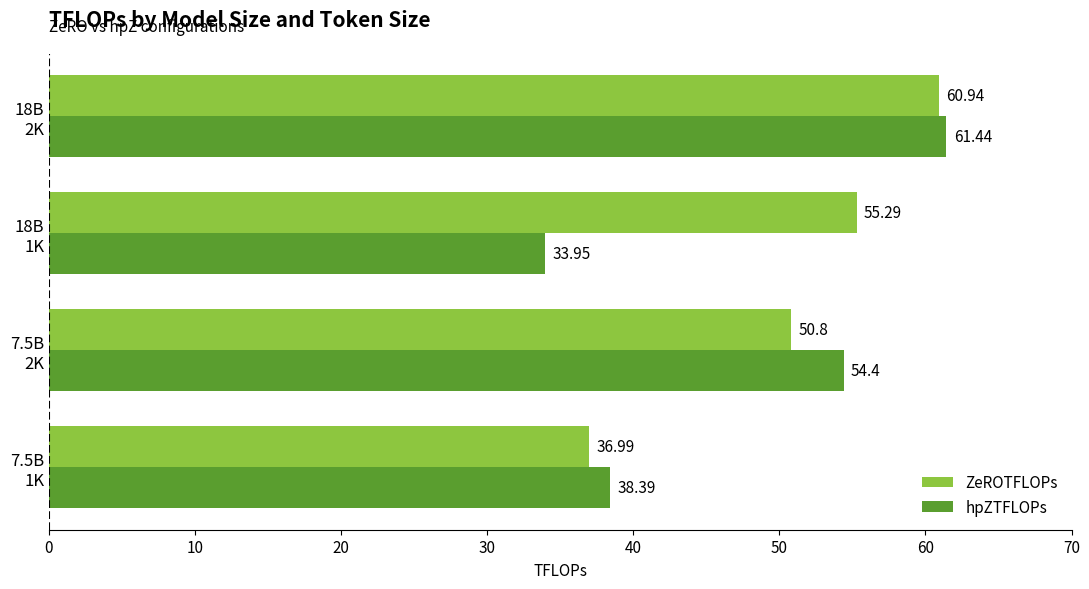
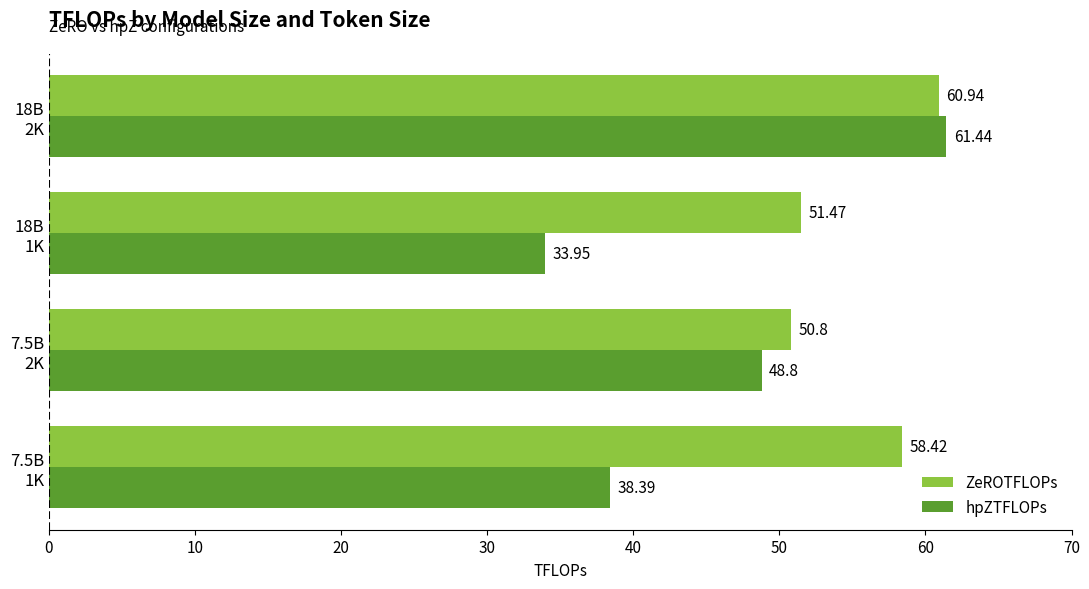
ZeROTFLOPs, 18B 1K: 55.29 -> 51.47
hpZTFLOPs, 7.5B 2K: 54.4 -> 48.8
ZeROTFLOPs, 7.5B 1K: 36.99 -> 58.42
